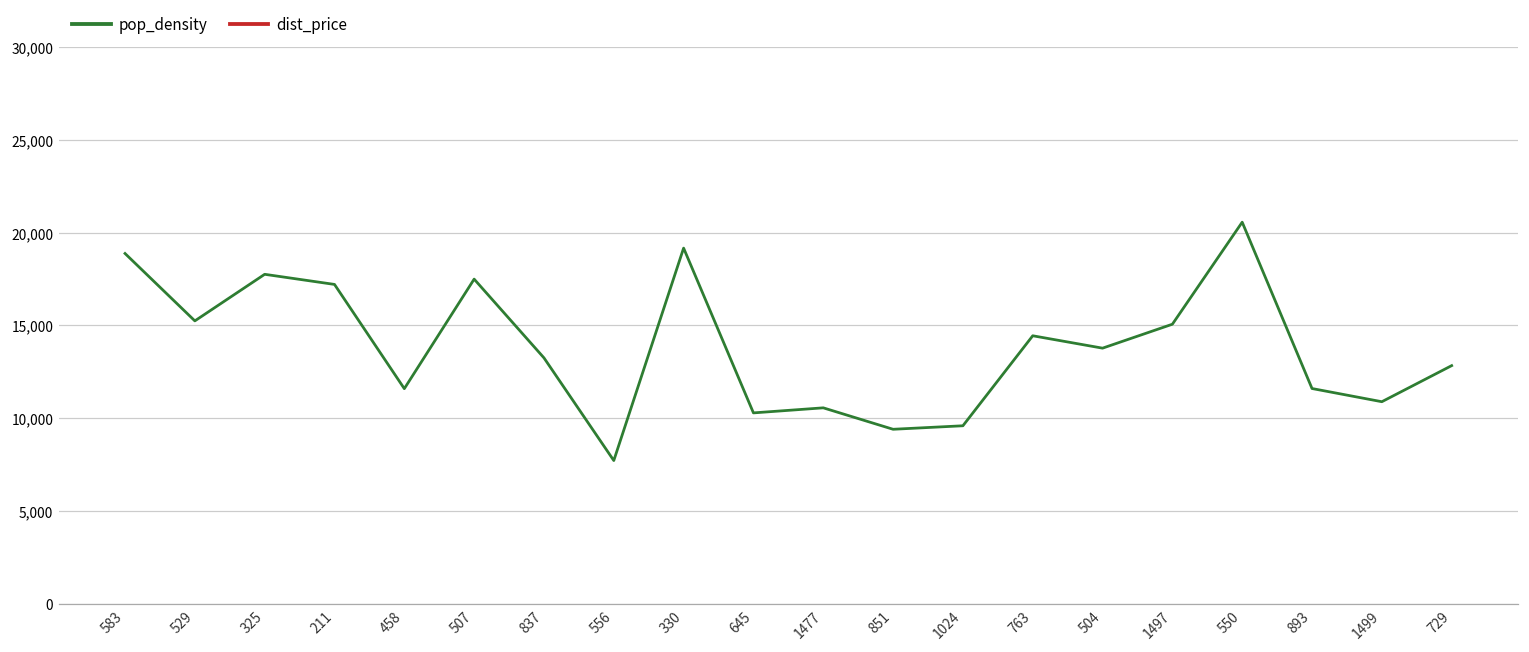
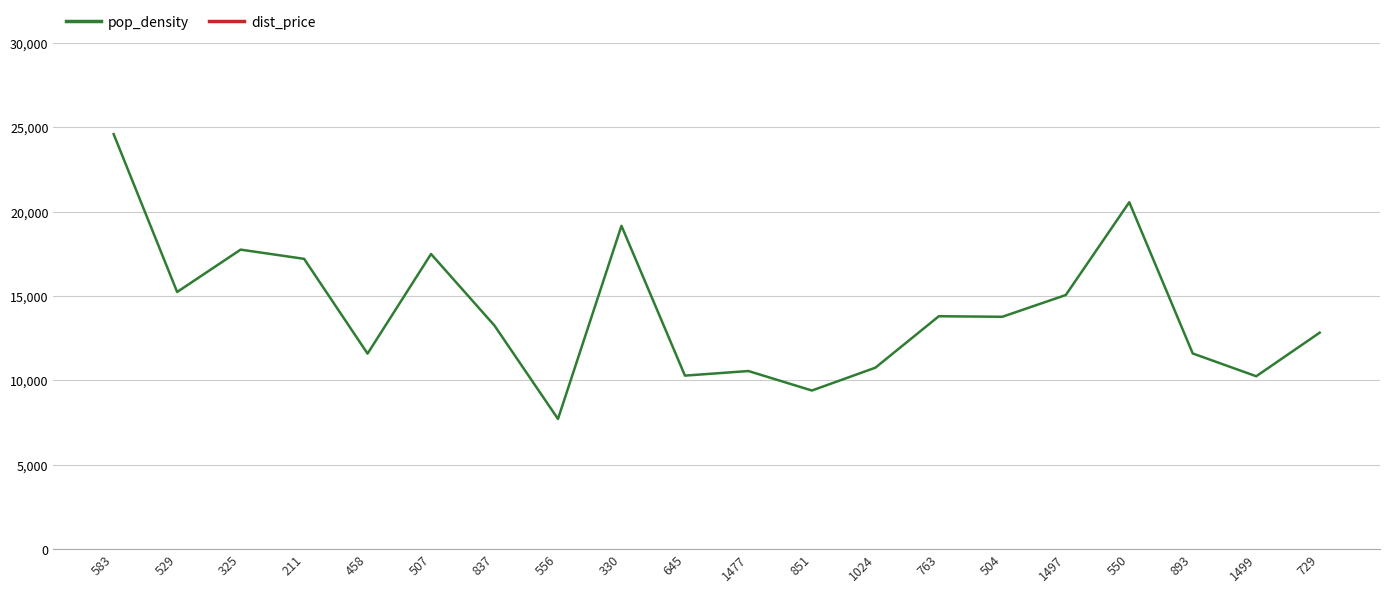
pop_density, 583: 18,900 -> 24,600
pop_density, 1024: 9,600 -> 10,800
pop_density, 763: 14,400 -> 13,800
pop_density, 1499: 10,900 -> 10,200
